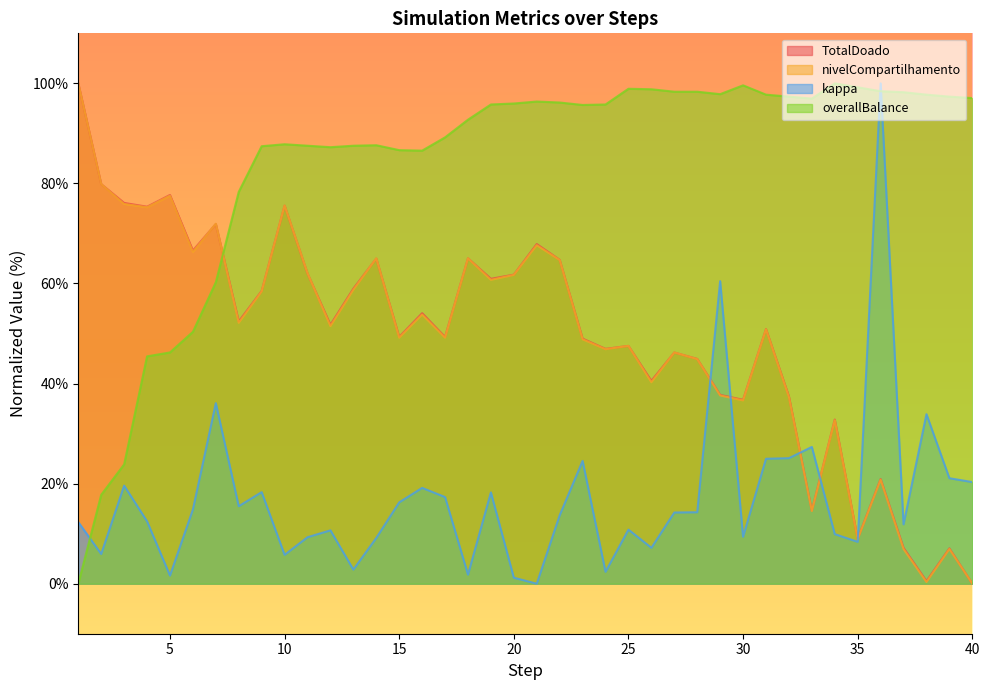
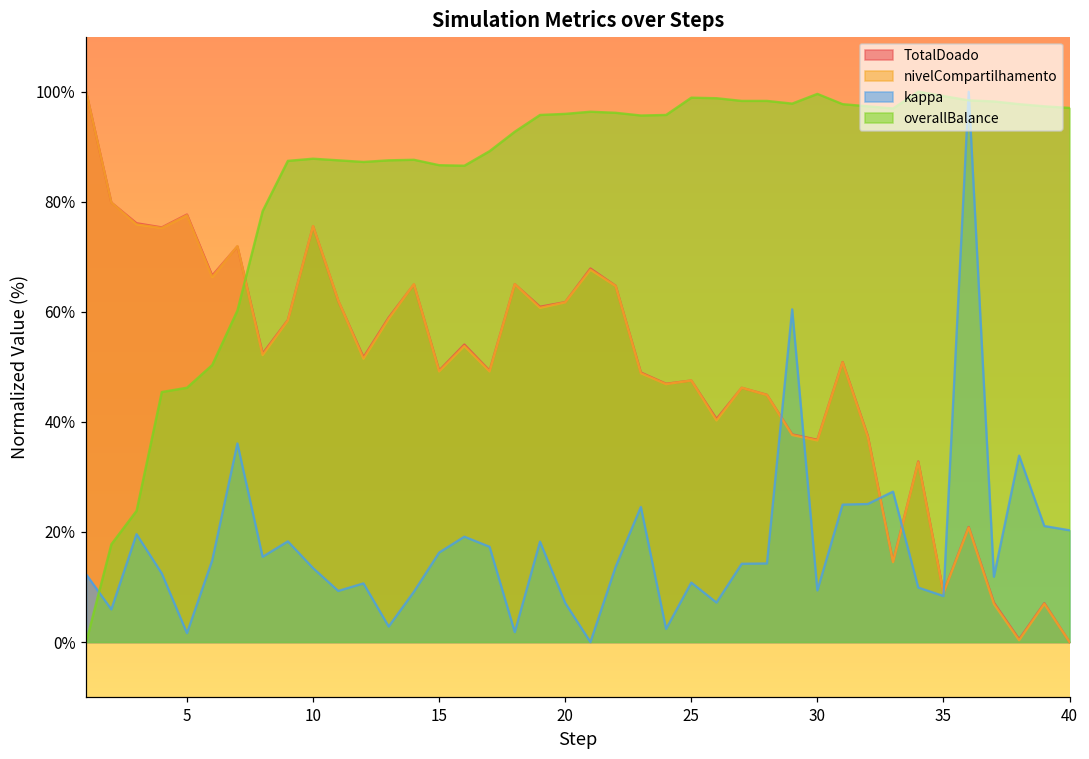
kappa, 10: 6% -> 13%
kappa, 20: 1% -> 7%
